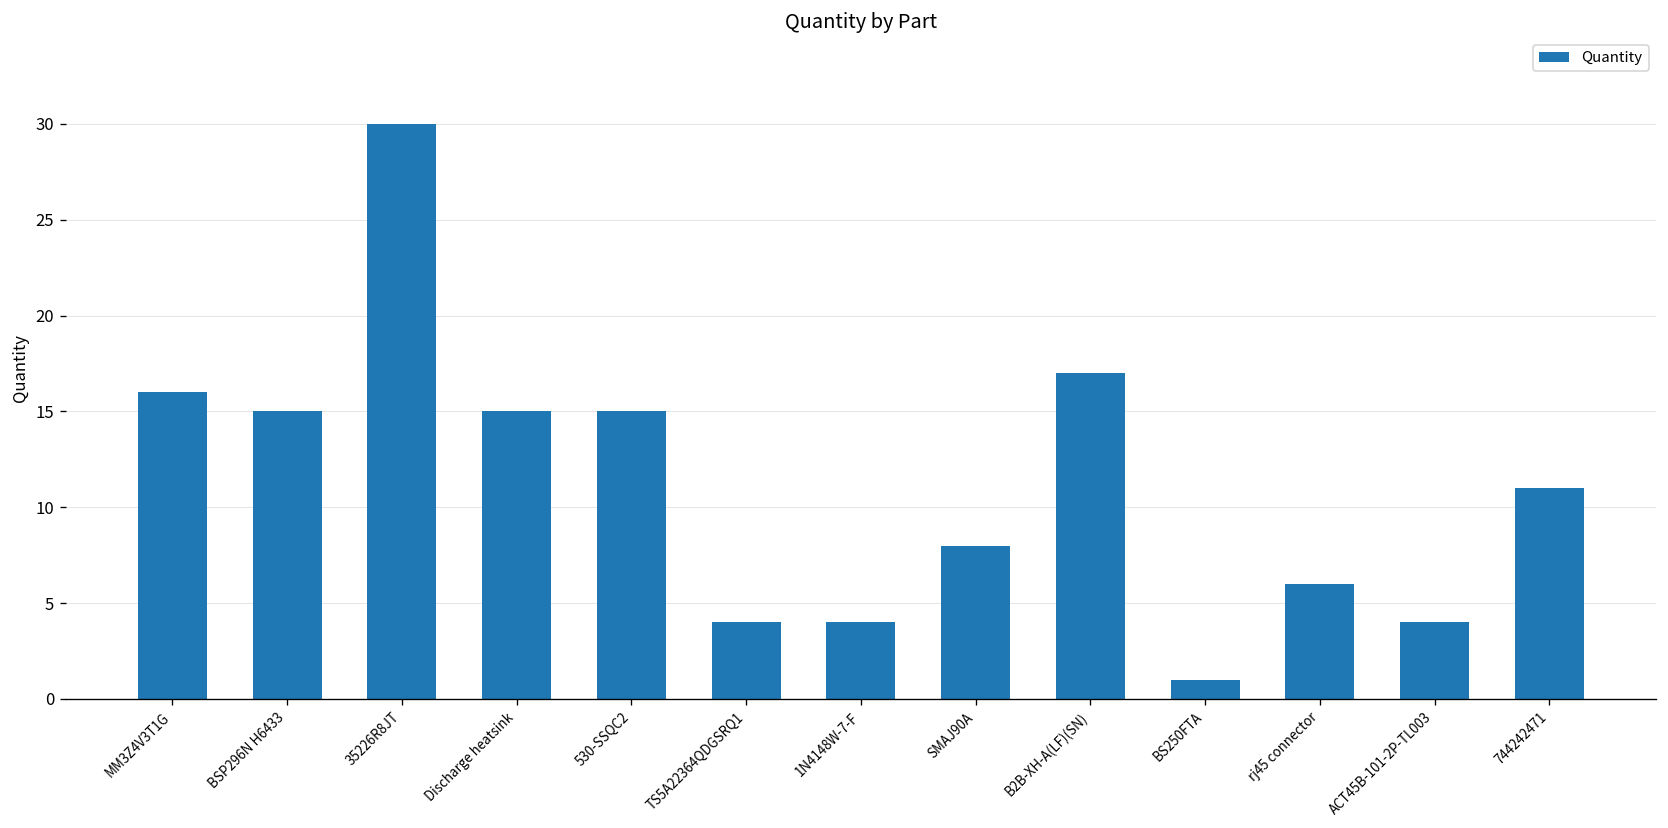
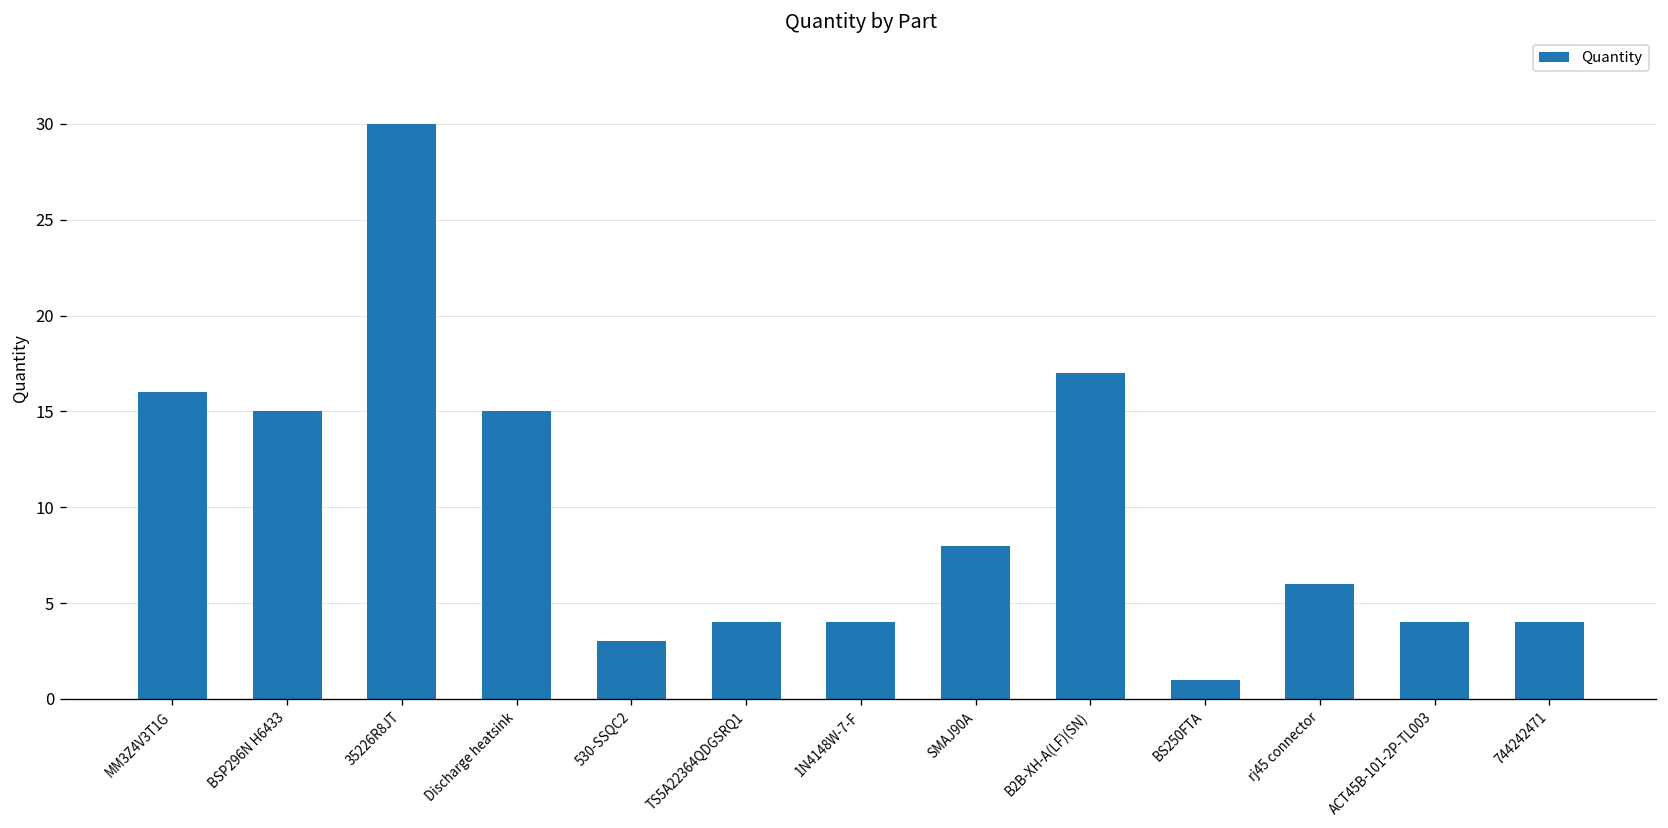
530-SSQC2: 15 -> 3
744242471: 11 -> 4
